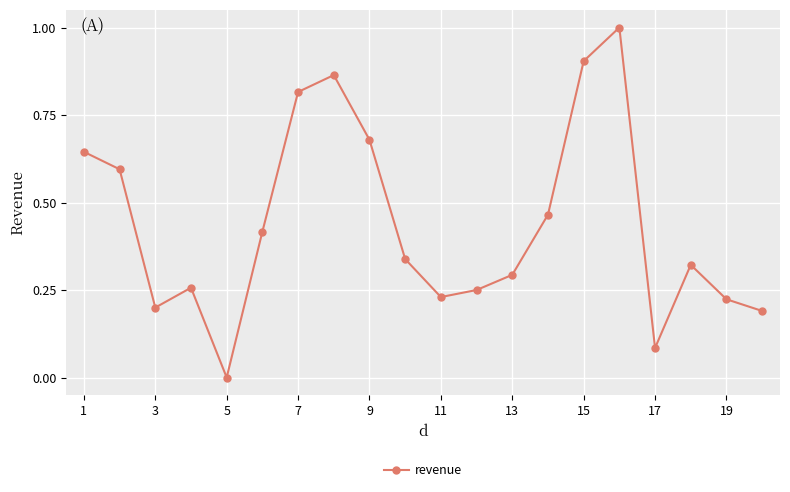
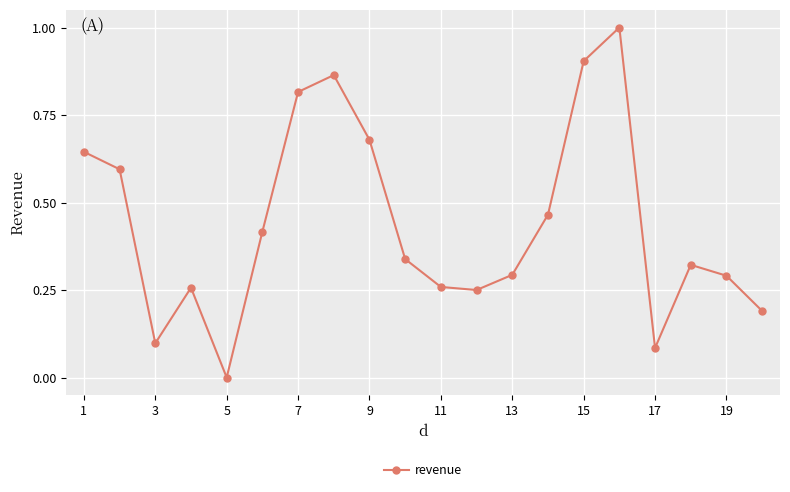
3: 0.20 -> 0.10
11: 0.23 -> 0.26
19: 0.22 -> 0.29
